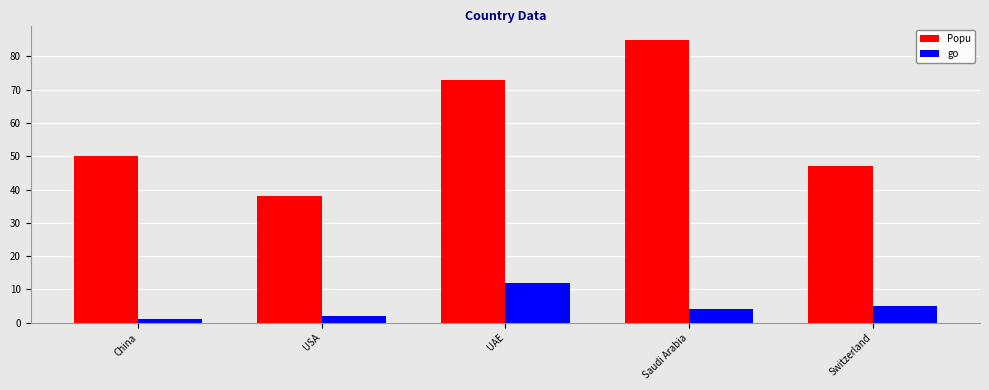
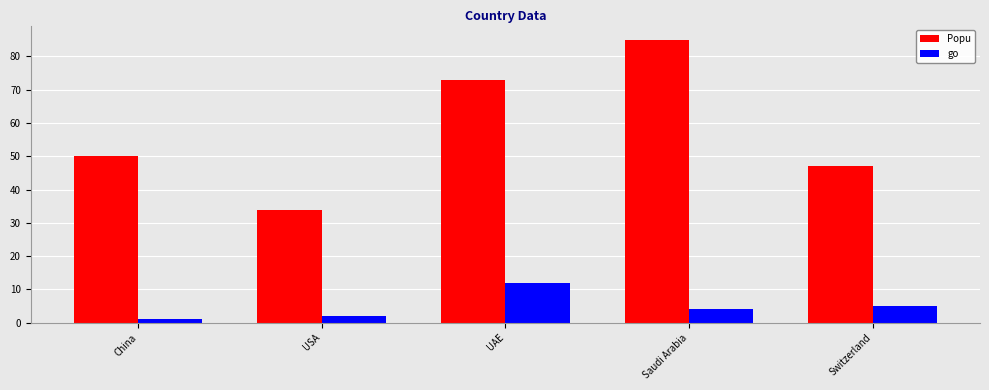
Popu, USA: 38 -> 34
